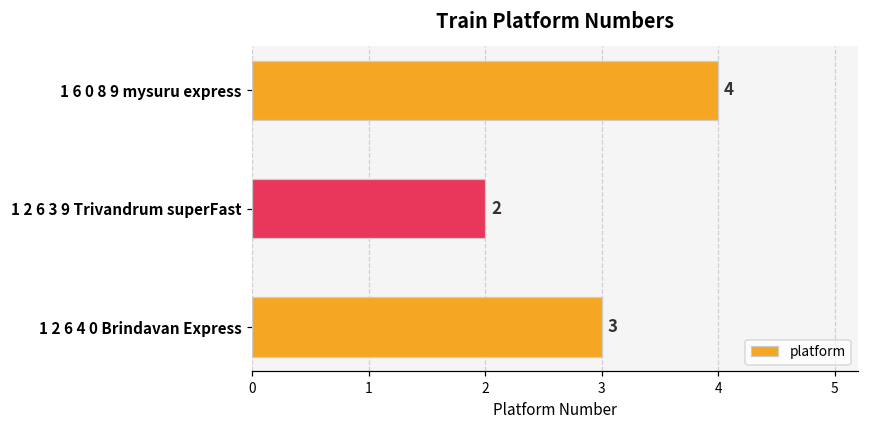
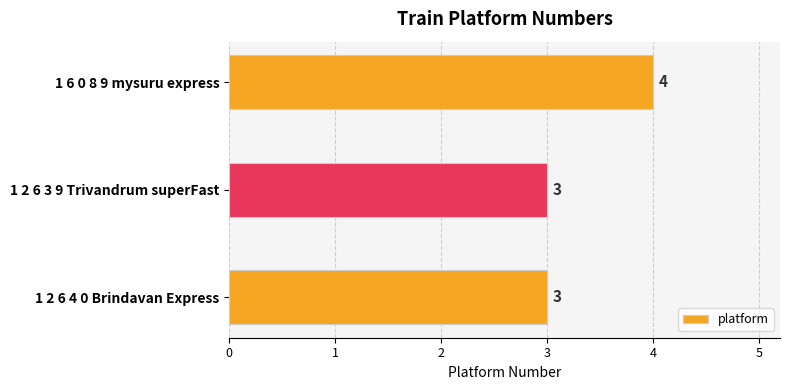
1 2 6 3 9 Trivandrum superFast: 2 -> 3
